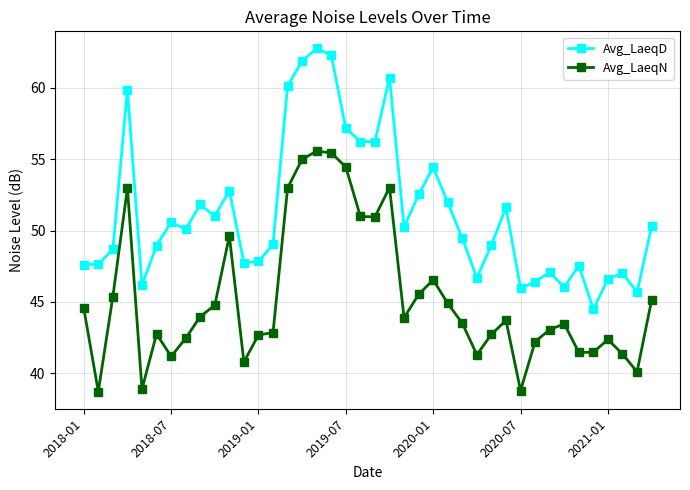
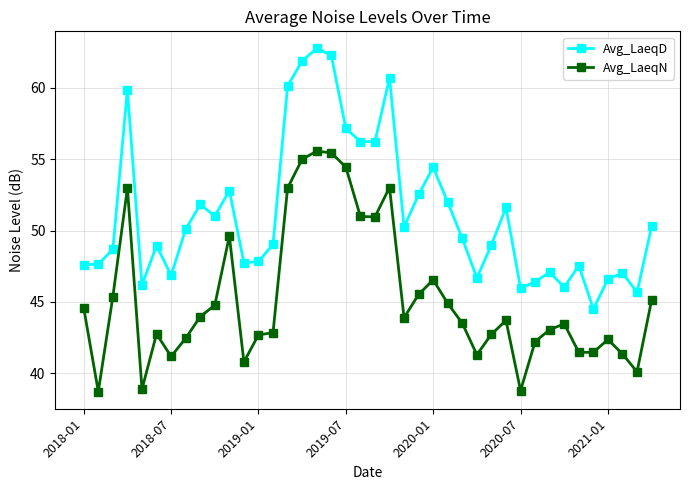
Avg_LaeqD, 2018-07: 50.6 -> 46.9
